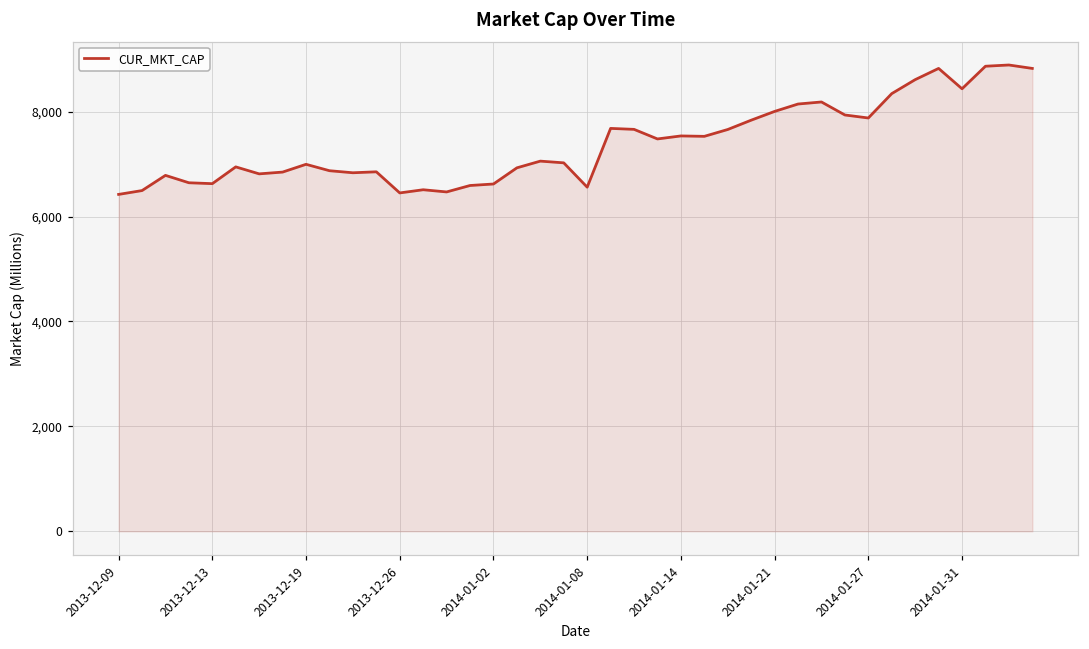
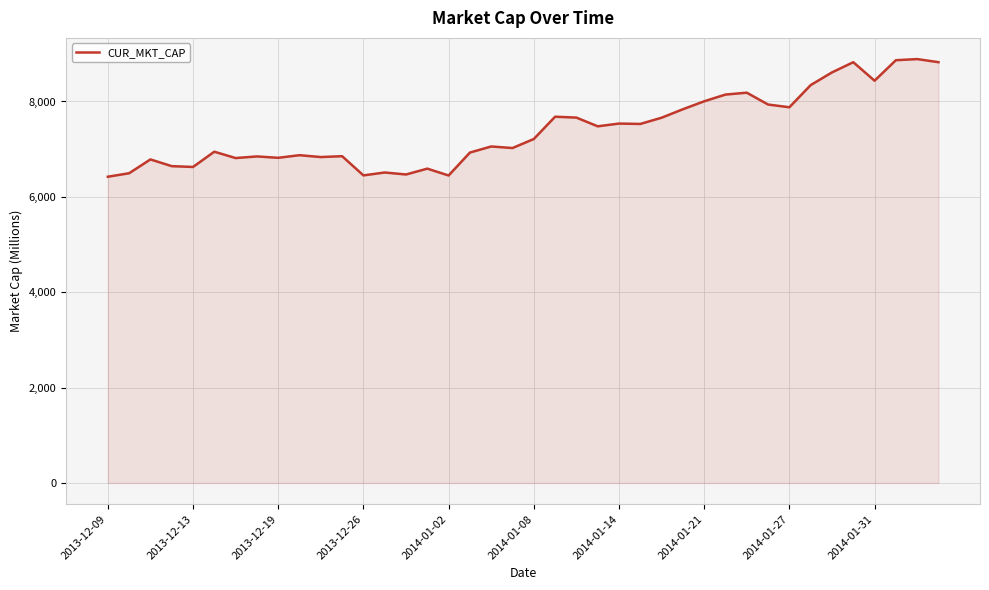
2013-12-19: 7,000 -> 6,800
2014-01-02: 6,600 -> 6,400
2014-01-08: 6,600 -> 7,200
